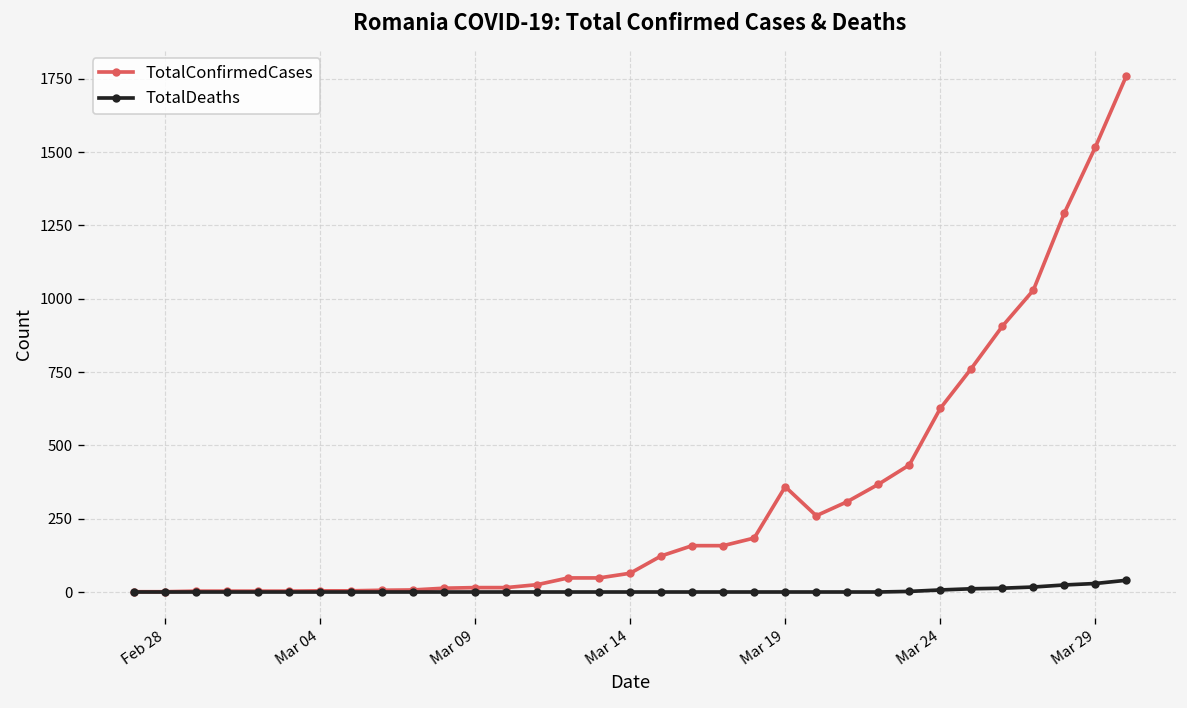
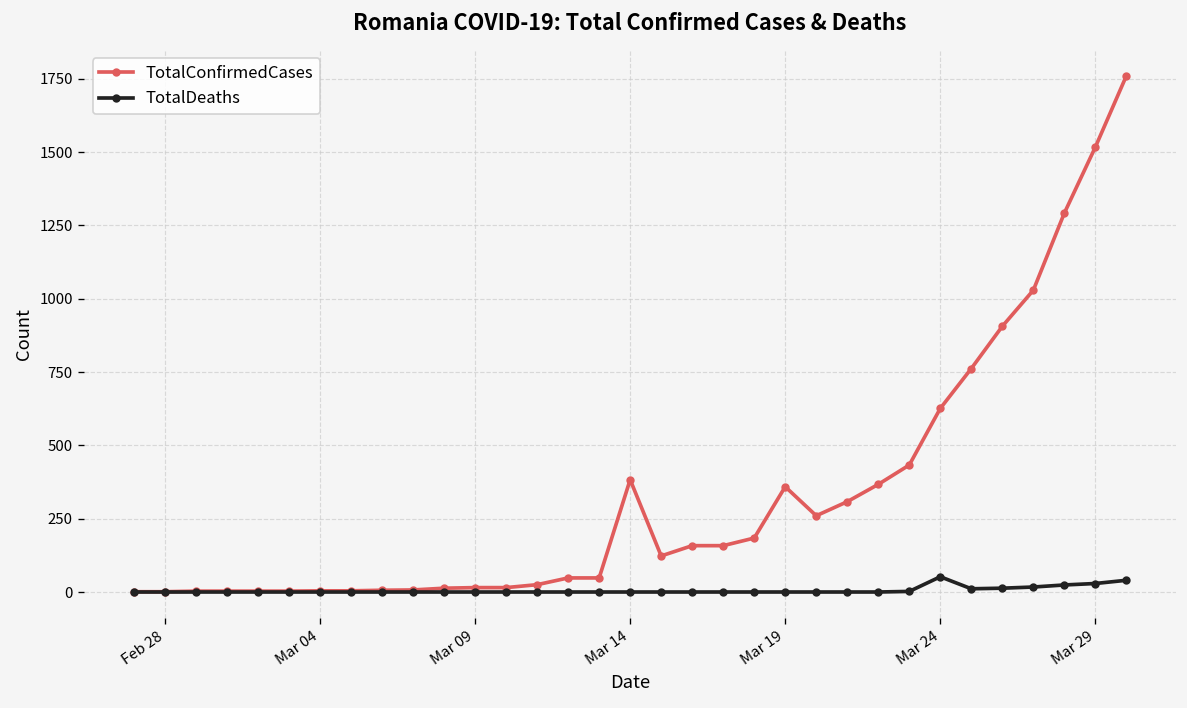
TotalConfirmedCases, Mar 14: 60 -> 380
TotalDeaths, Mar 24: 10 -> 50
